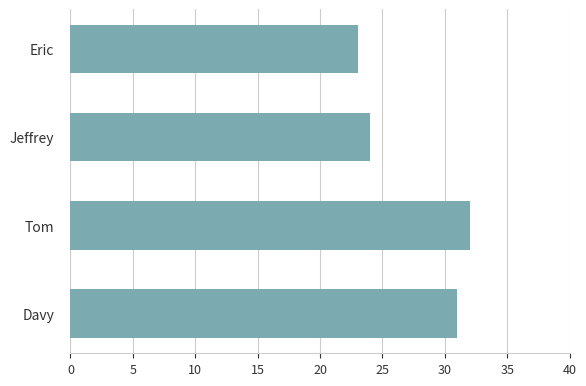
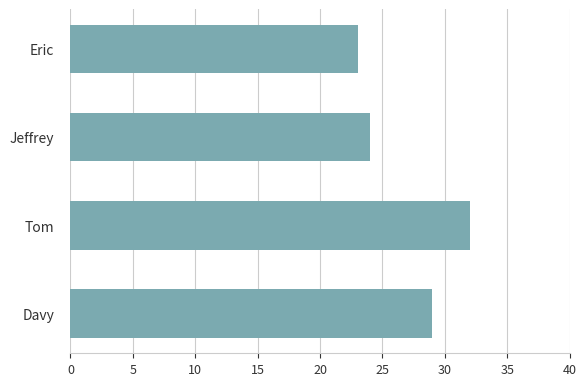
Davy: 31 -> 29
